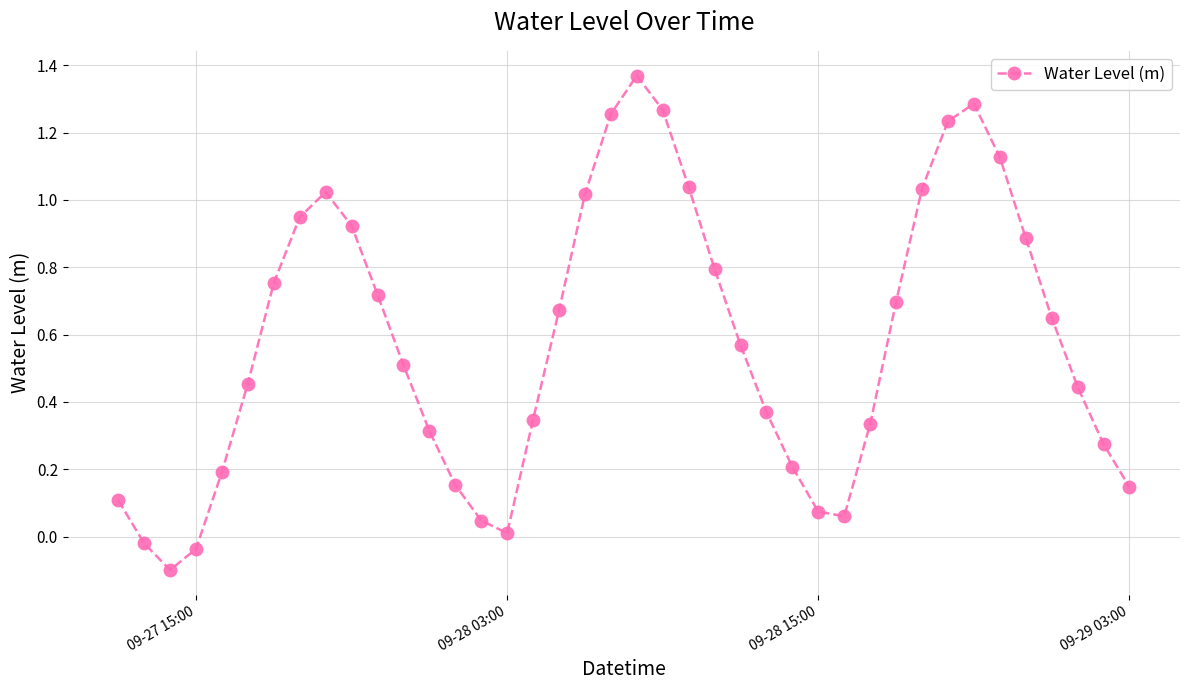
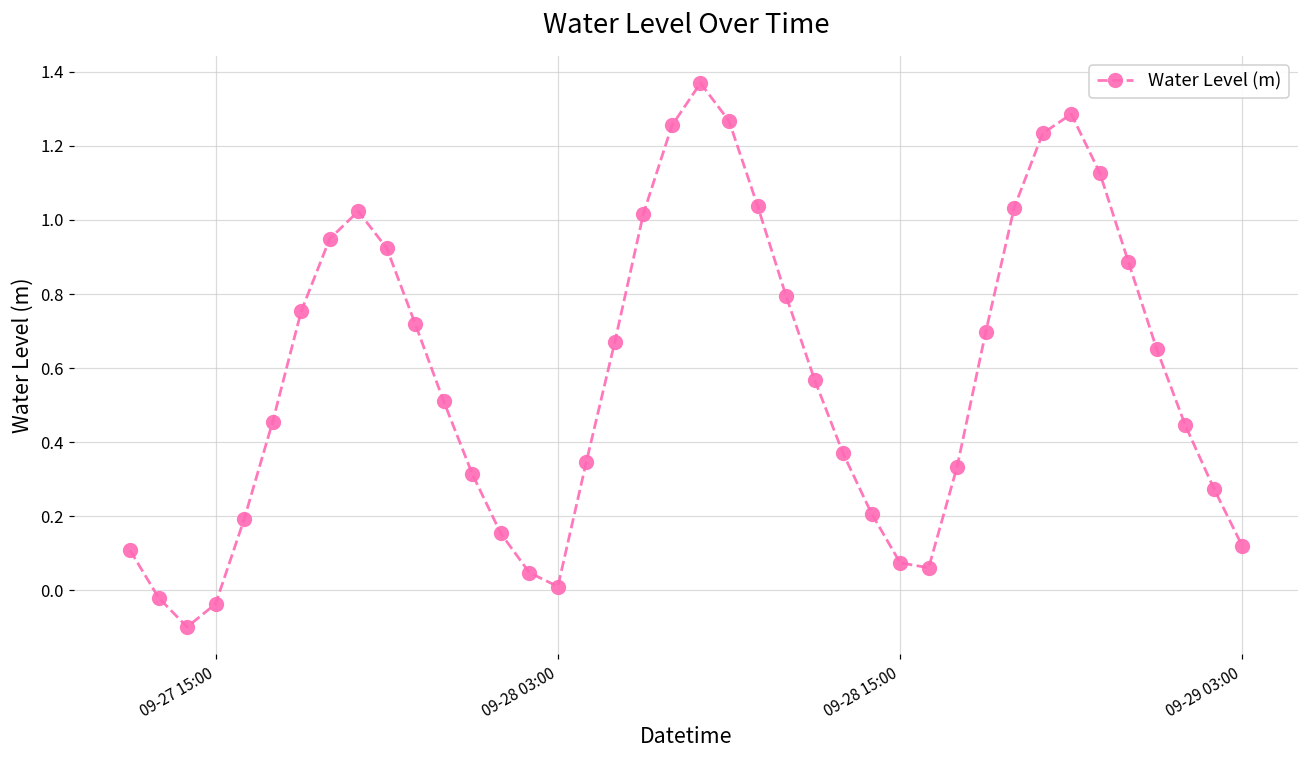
09-29 03:00: 0.15 -> 0.12
